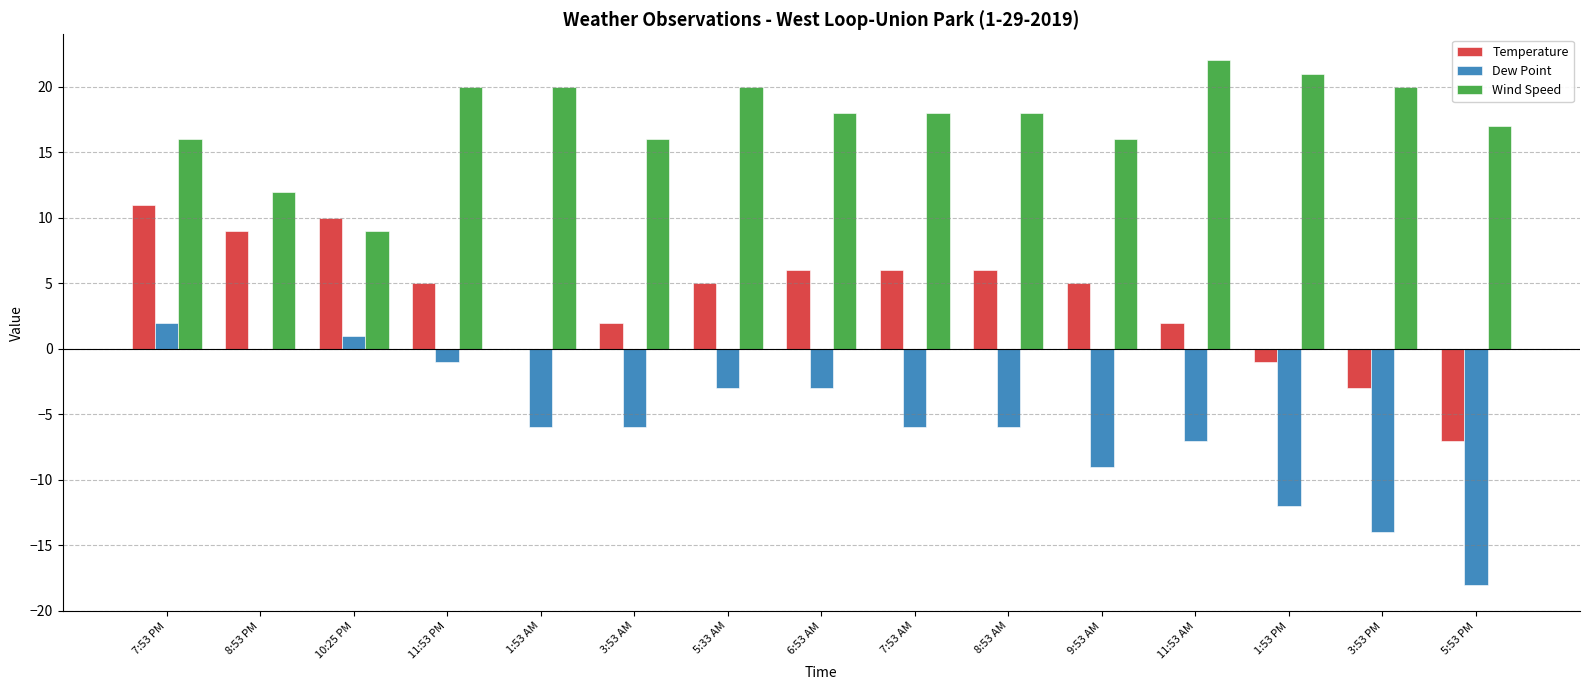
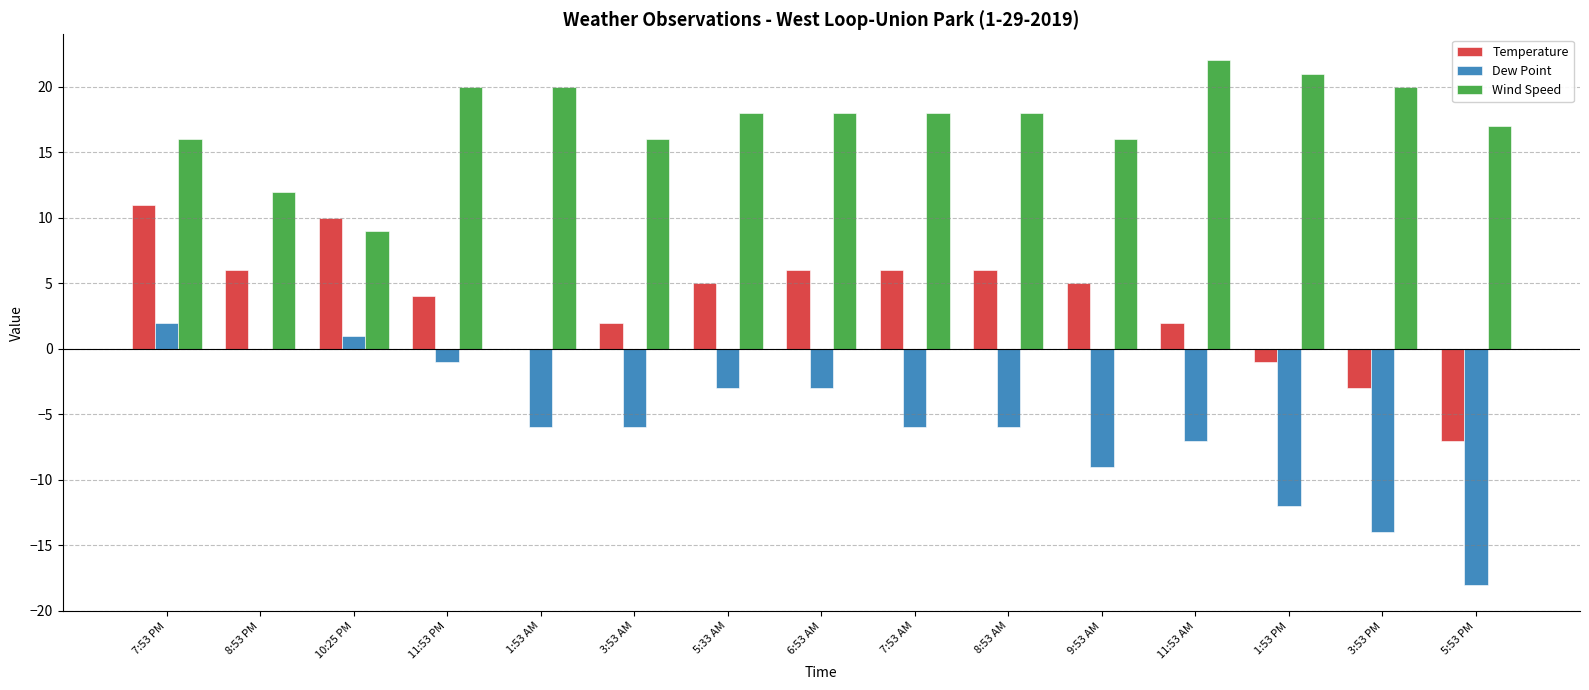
Temperature, 8:53 PM: 9 -> 6
Temperature, 11:53 PM: 5 -> 4
Wind Speed, 5:33 AM: 20 -> 18
